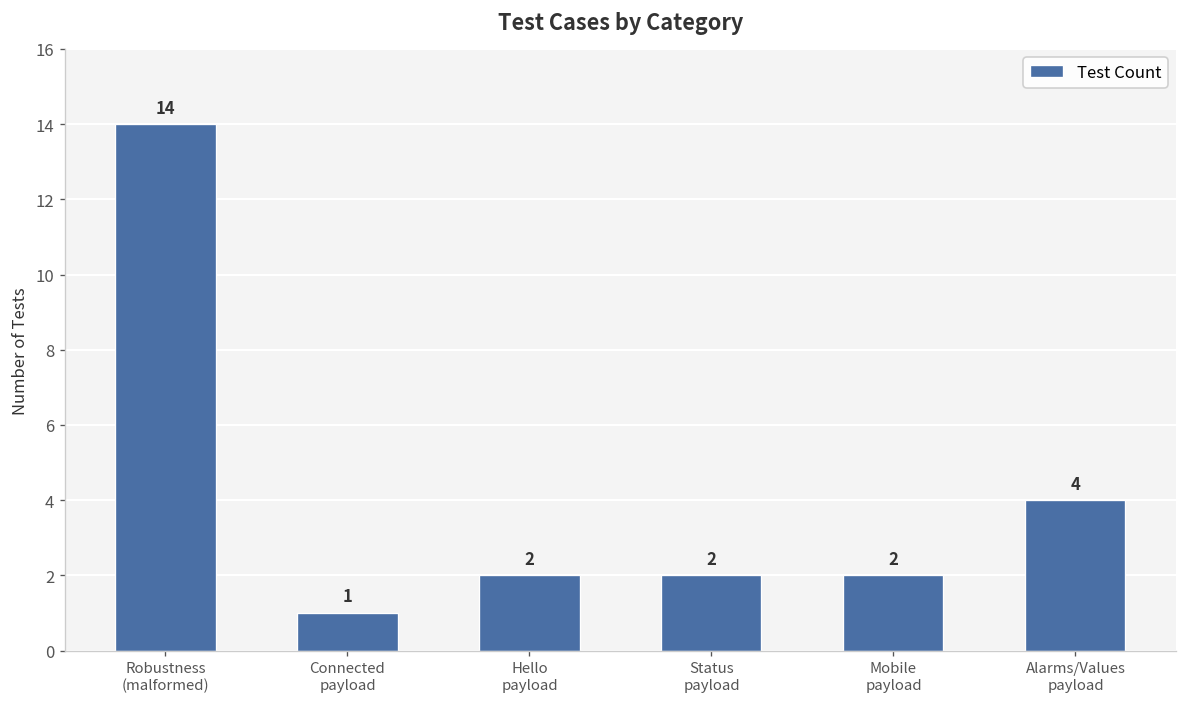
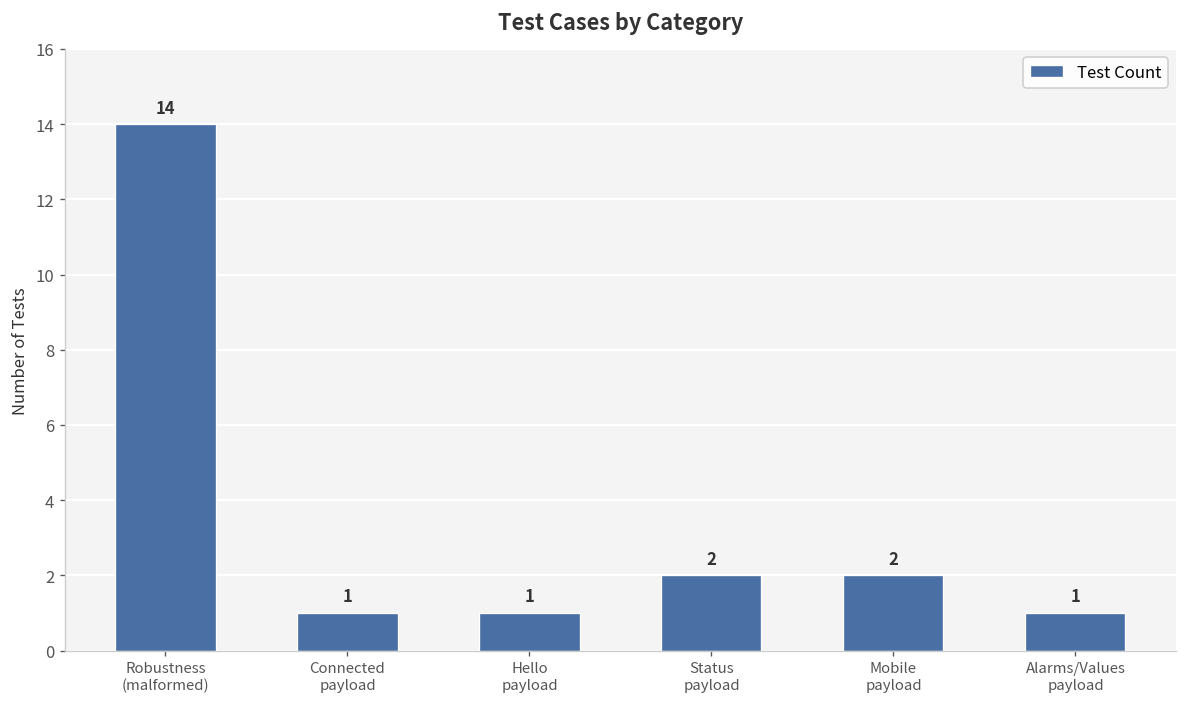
Hello payload: 2 -> 1
Alarms/Values payload: 4 -> 1
